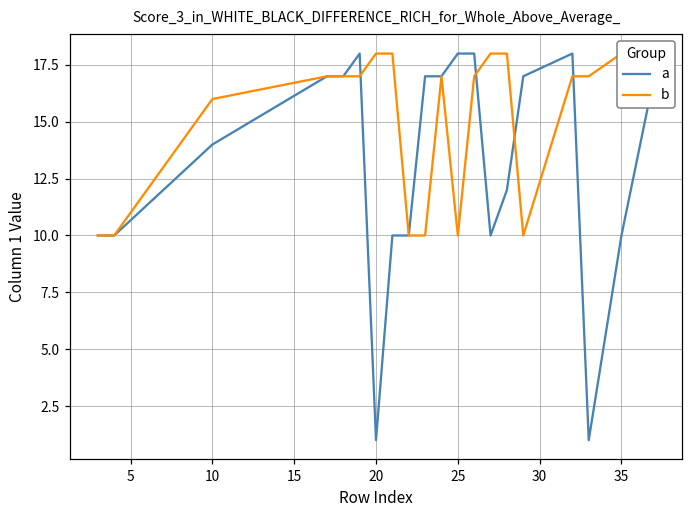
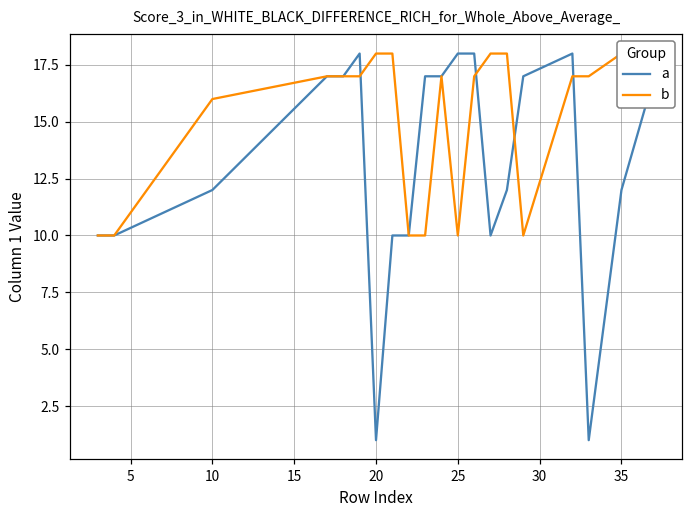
a, 10: 14 -> 12
a, 35: 10 -> 12
